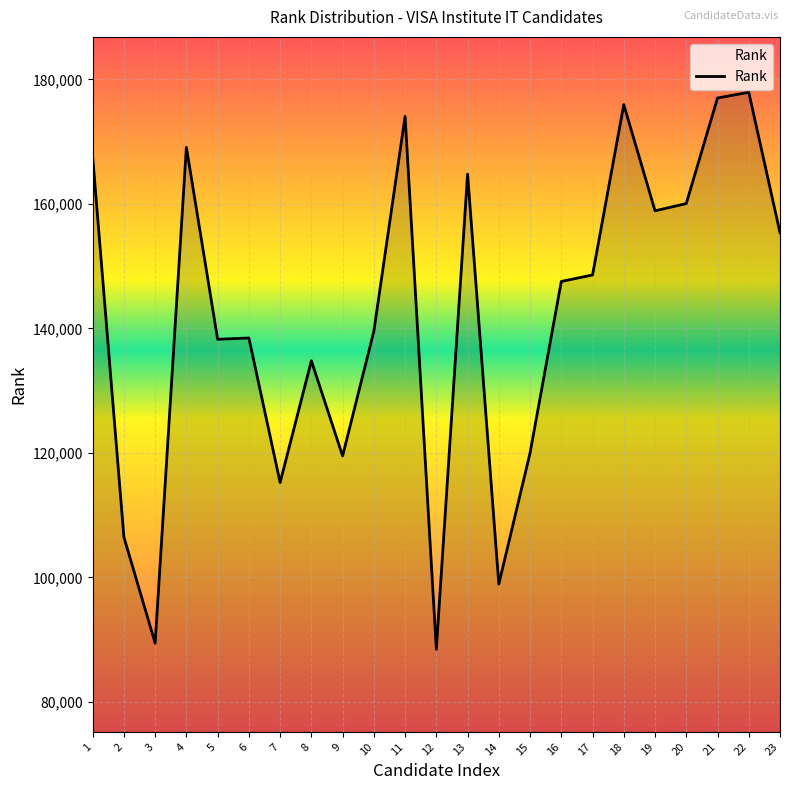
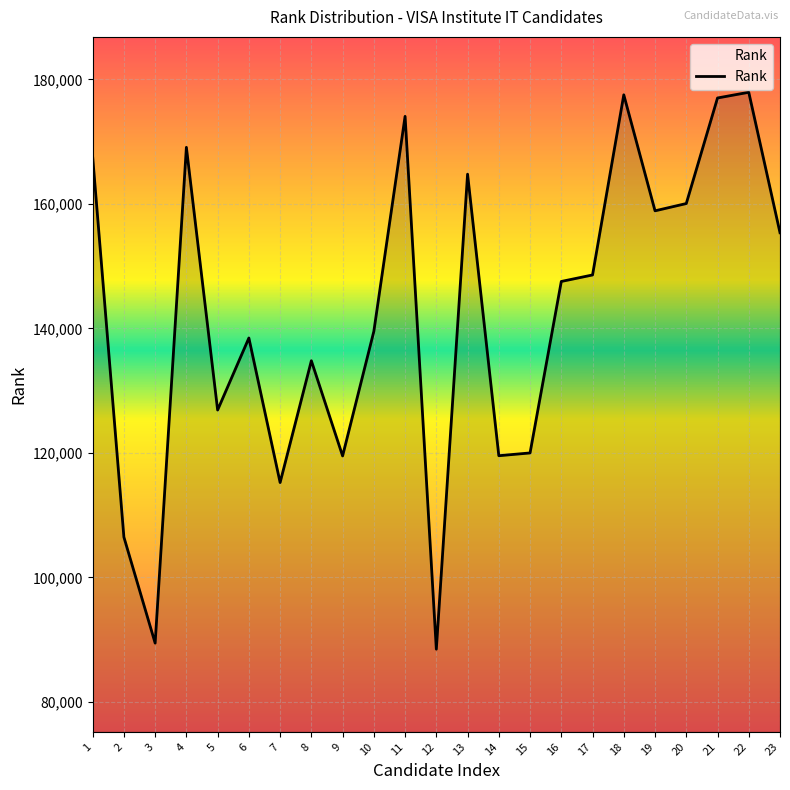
5: 138,000 -> 127,000
14: 99,000 -> 120,000
18: 176,000 -> 178,000
